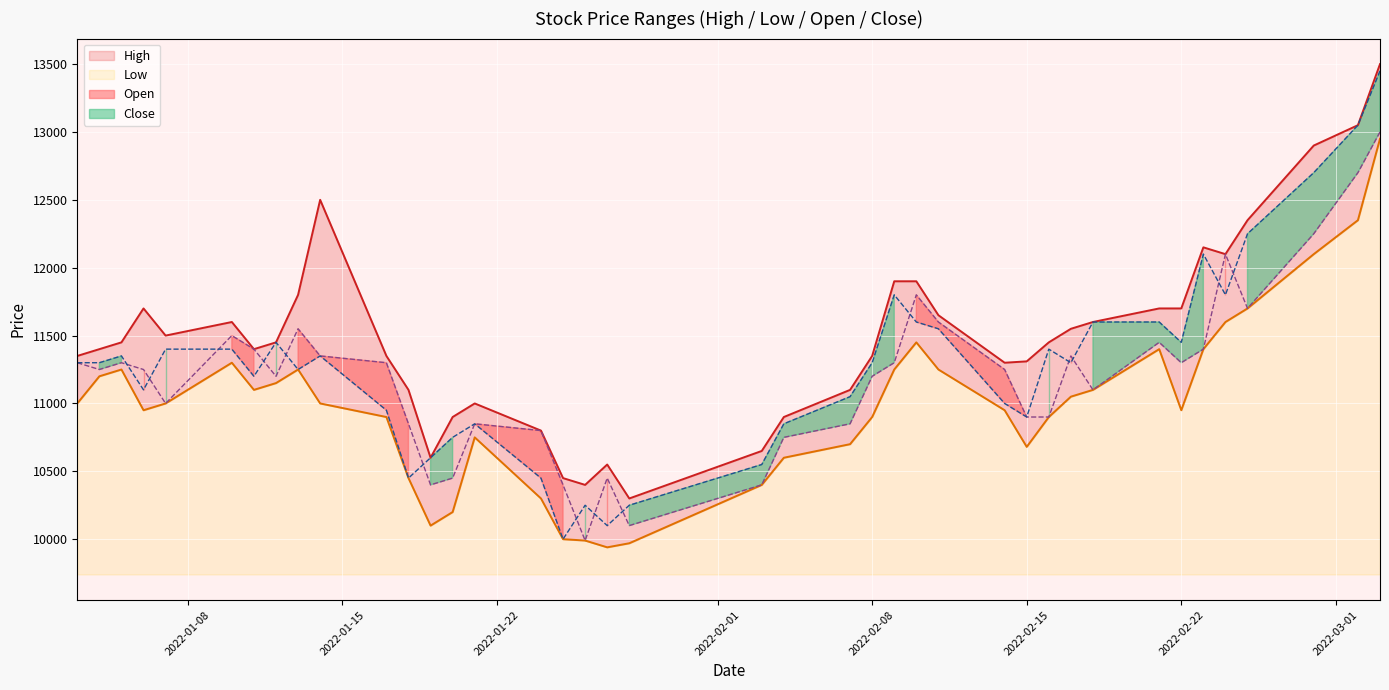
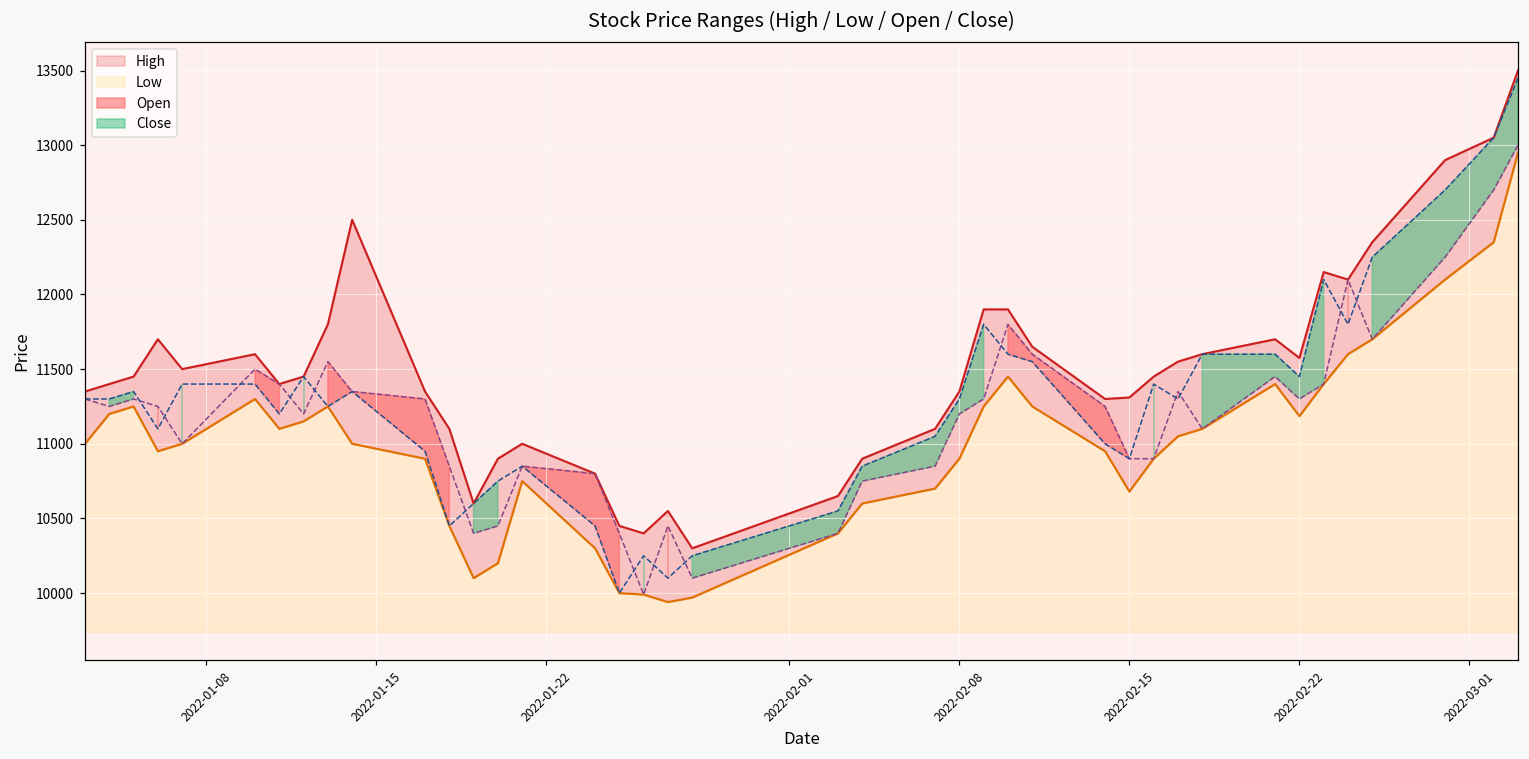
High, 2022-02-22: 11700 -> 11580
Low, 2022-02-22: 10950 -> 11190
